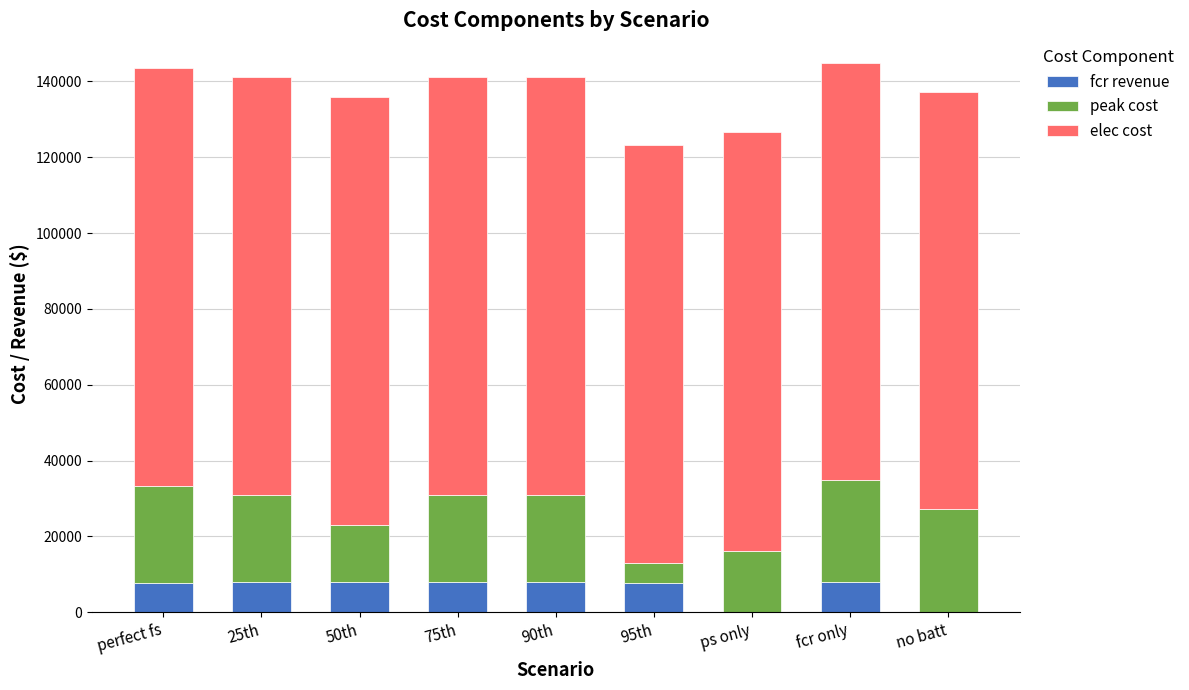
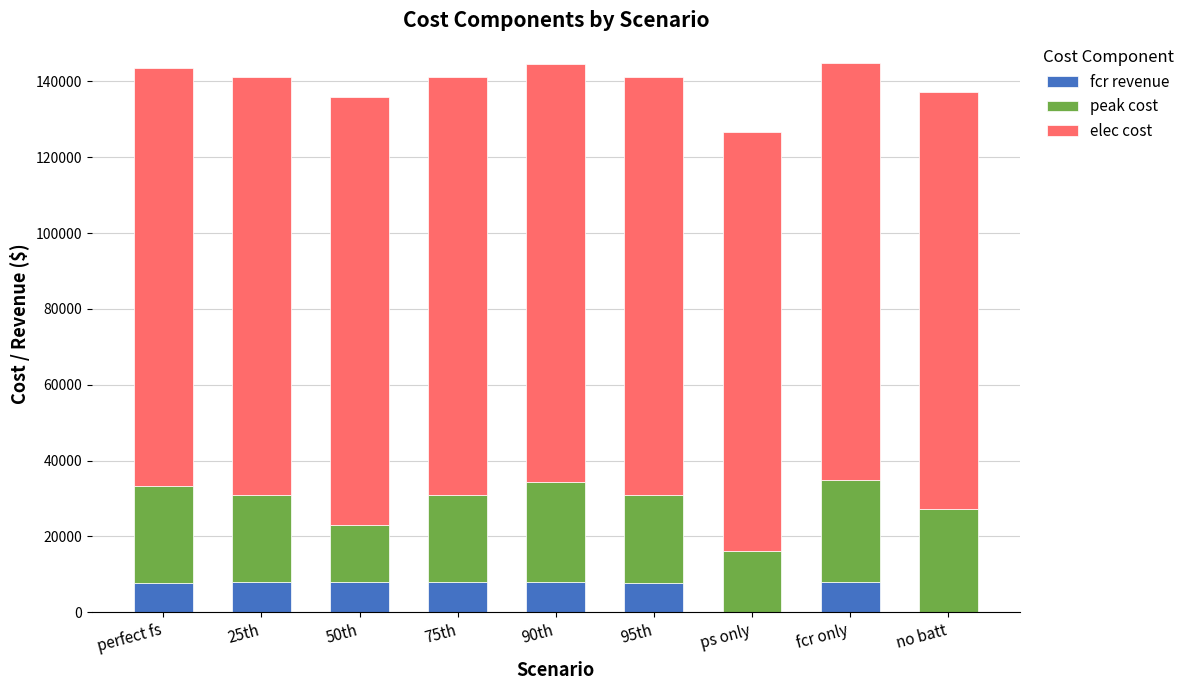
peak cost, 90th: 23000 -> 26000
peak cost, 95th: 5000 -> 23000
